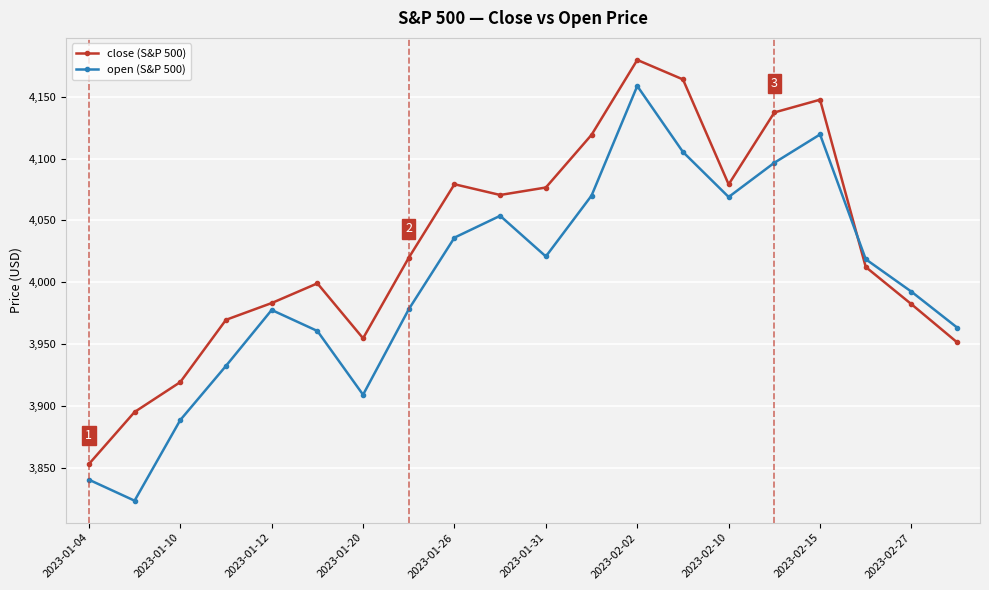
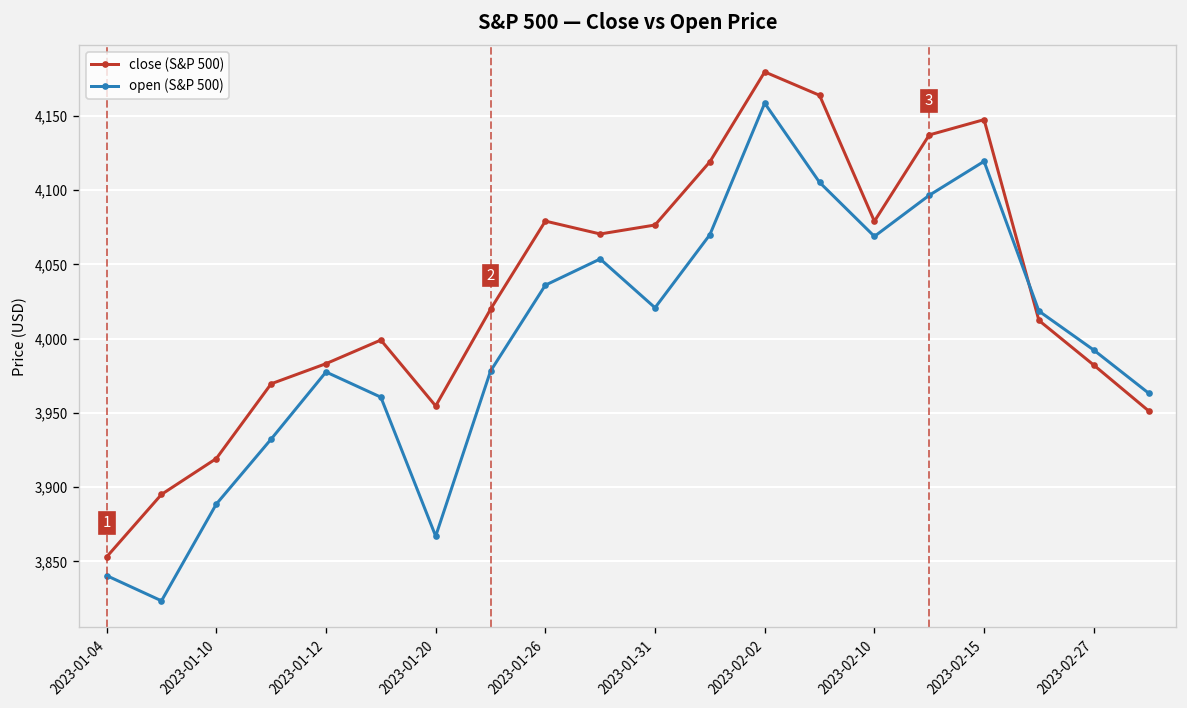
open (S&P 500), 2023-01-20: 3,909 -> 3,867
